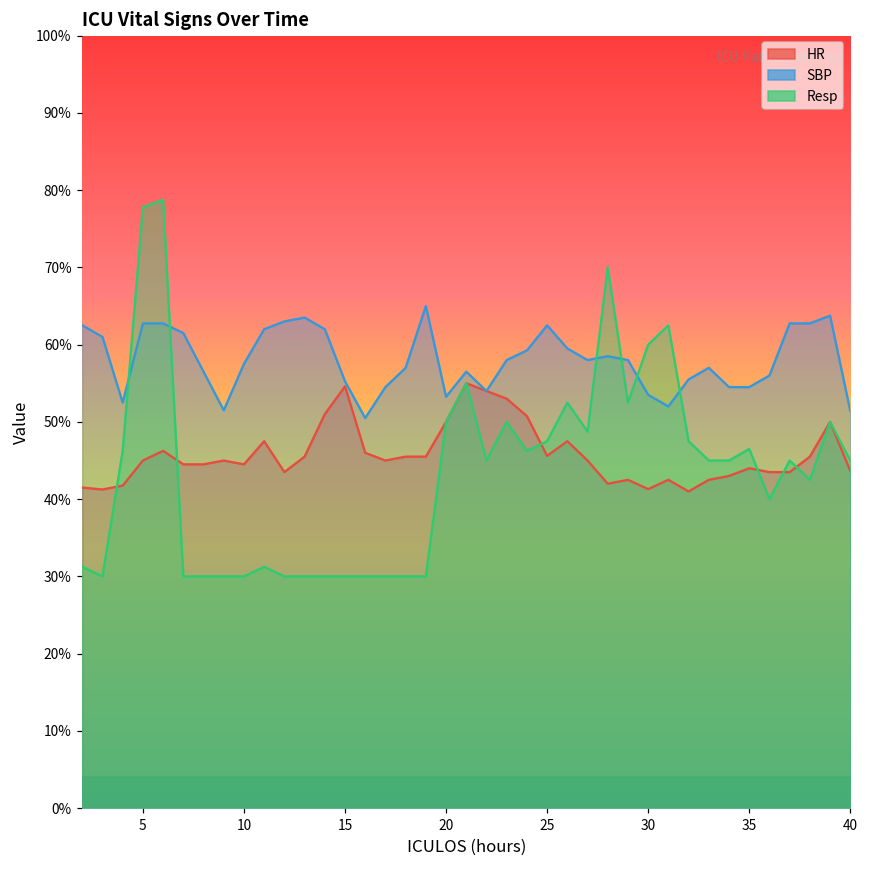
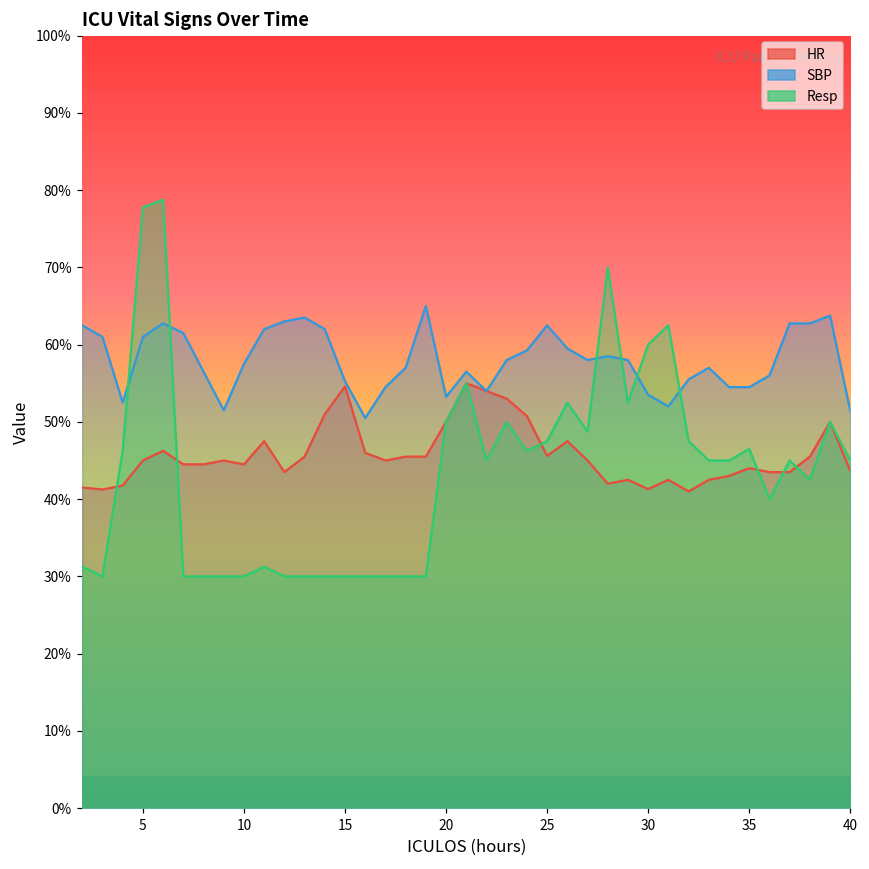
SBP, 5: 63% -> 61%
